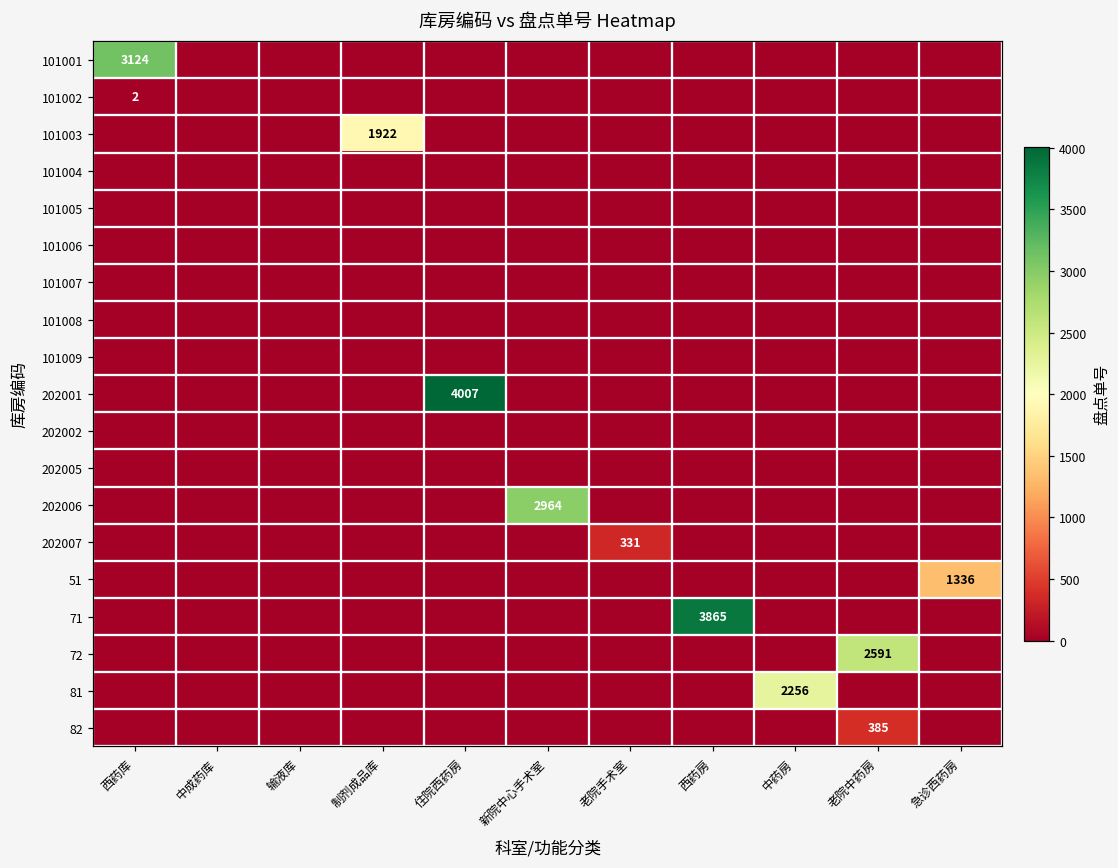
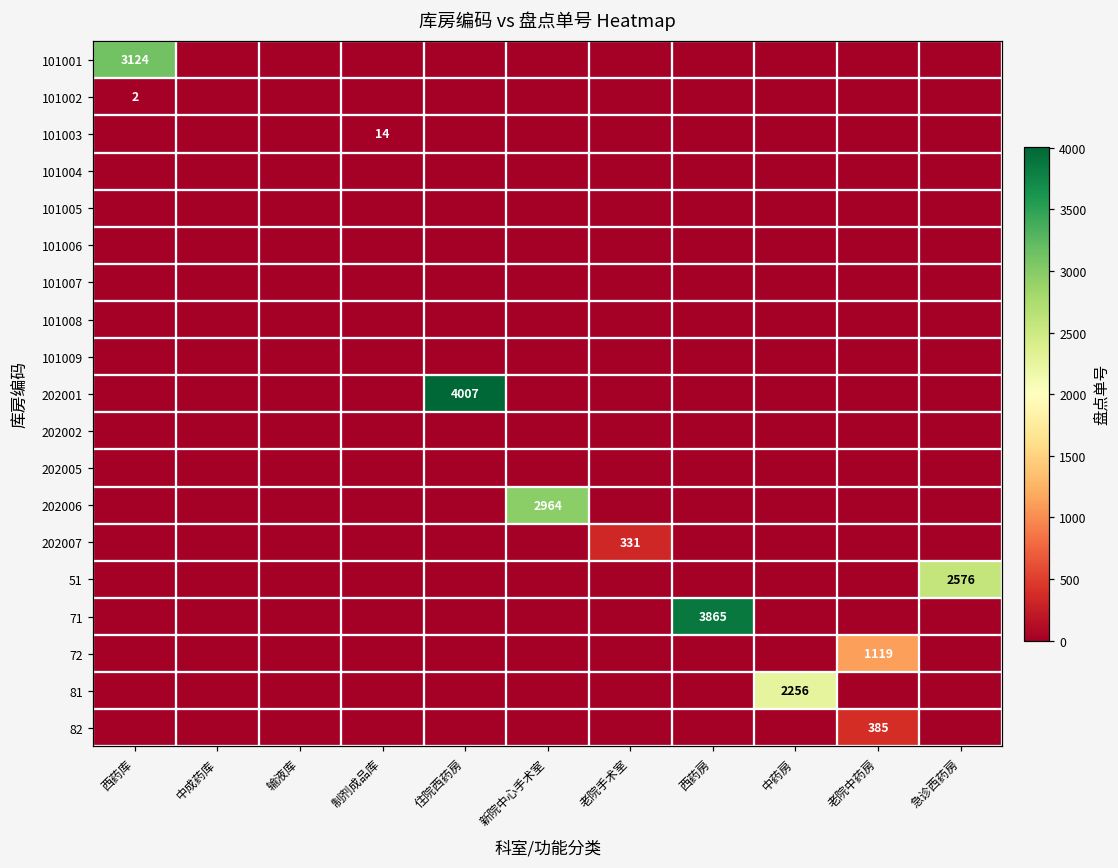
101003, 制剂成品库: 1922 -> 14
51, 急诊西药房: 1336 -> 2576
72, 老院中药房: 2591 -> 1119
